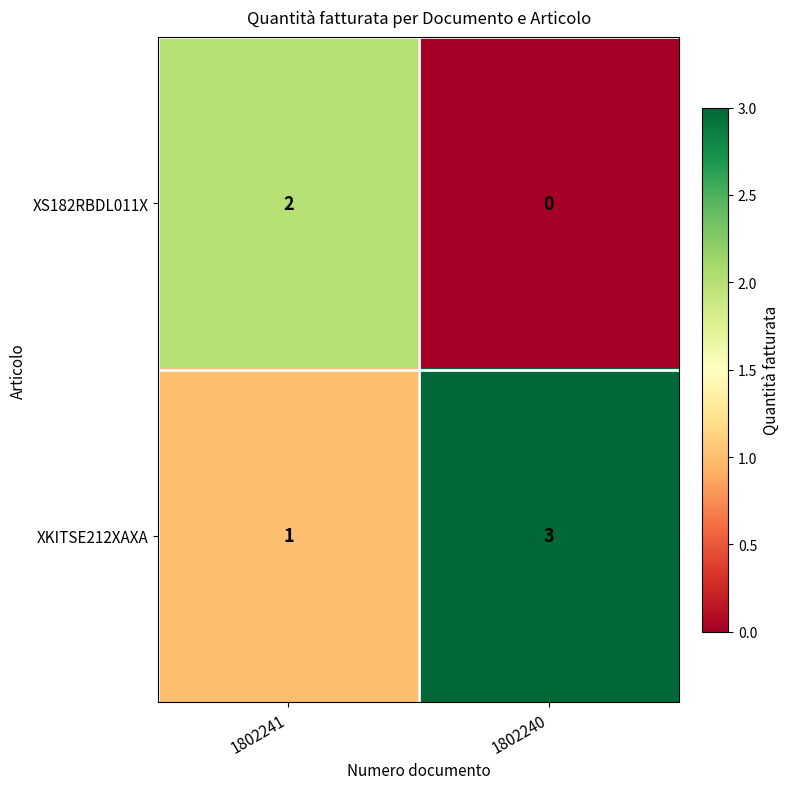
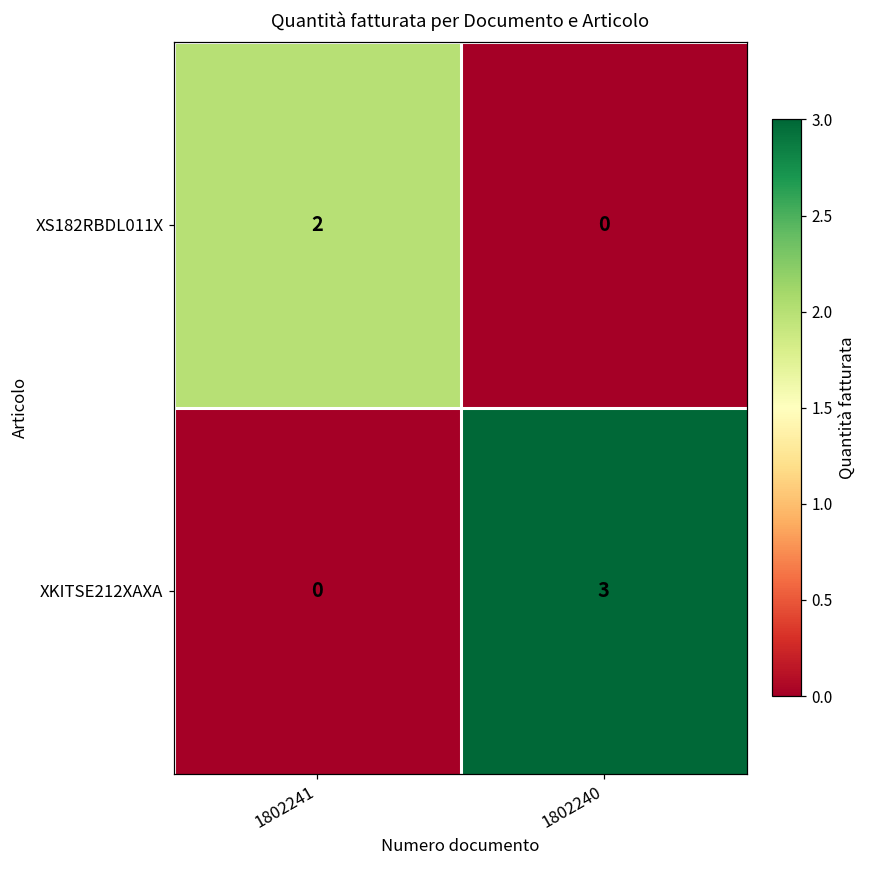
XKITSE212XAXA, 1802241: 1 -> 0
